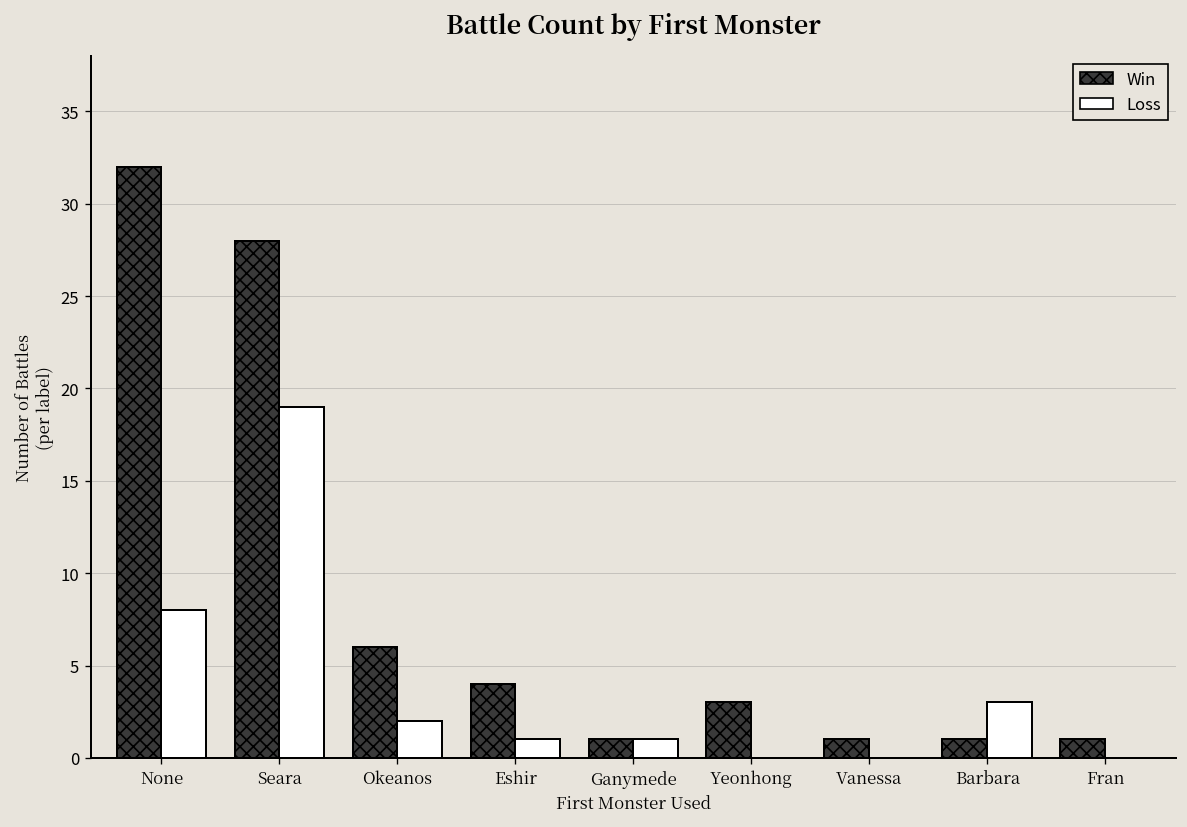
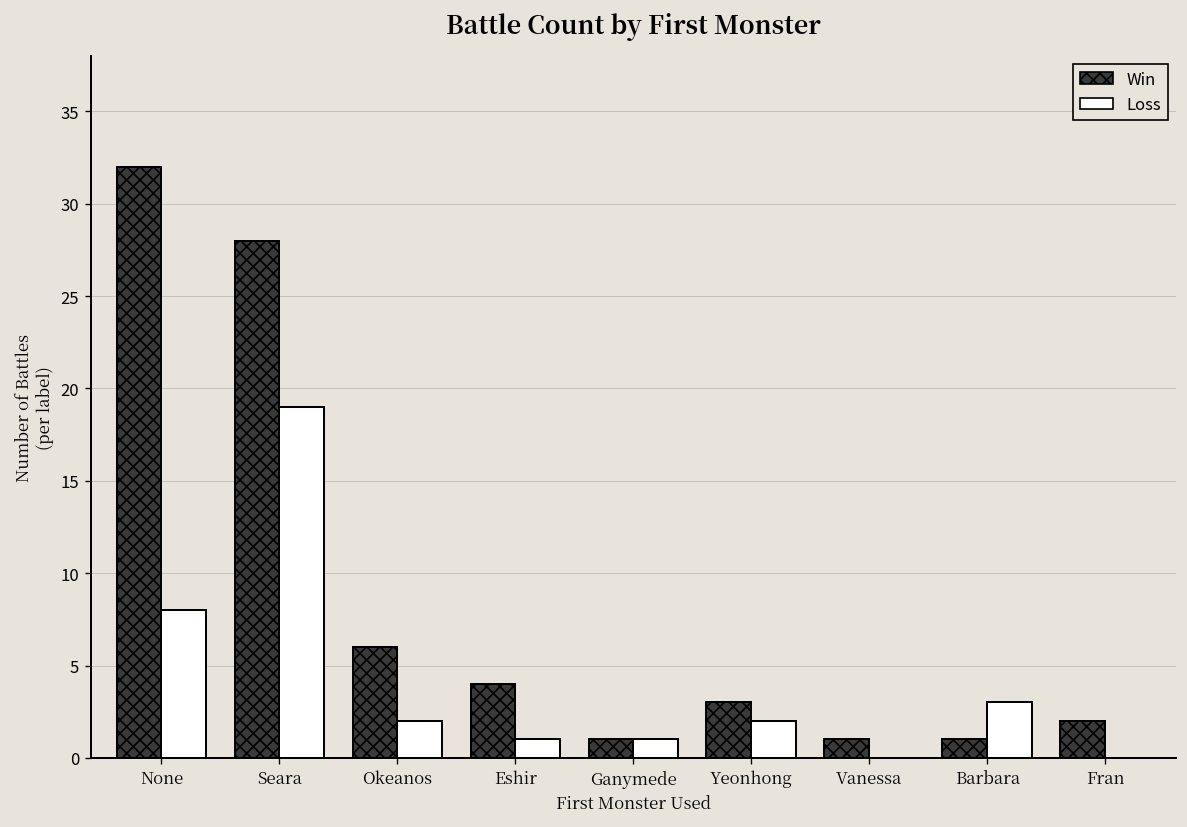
Loss, Yeonhong: 0 -> 2
Win, Fran: 1 -> 2
